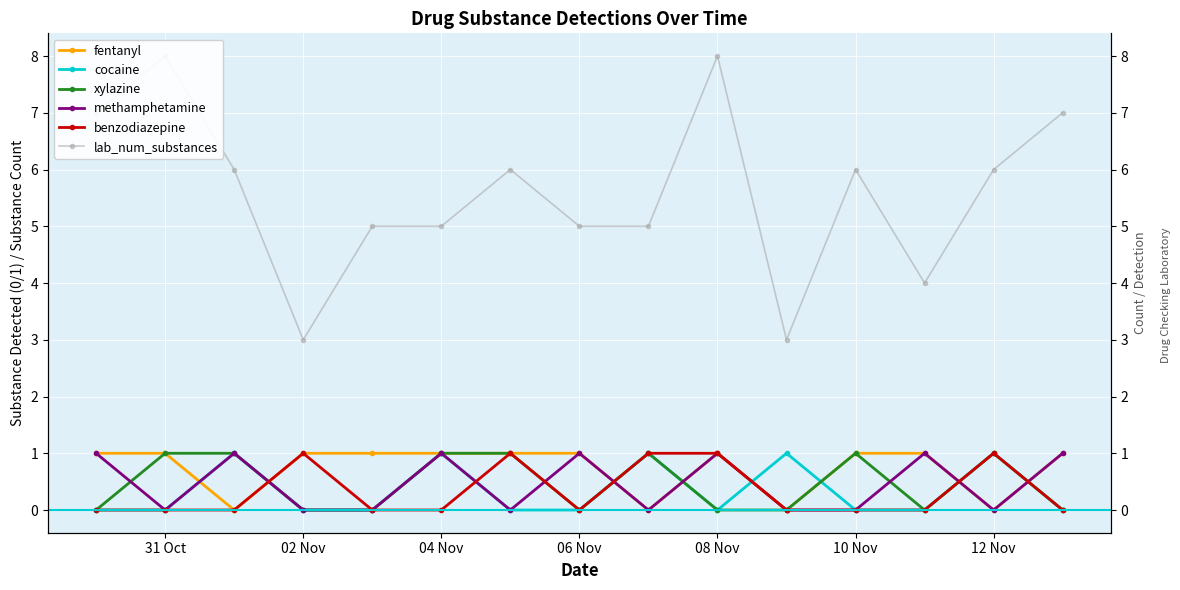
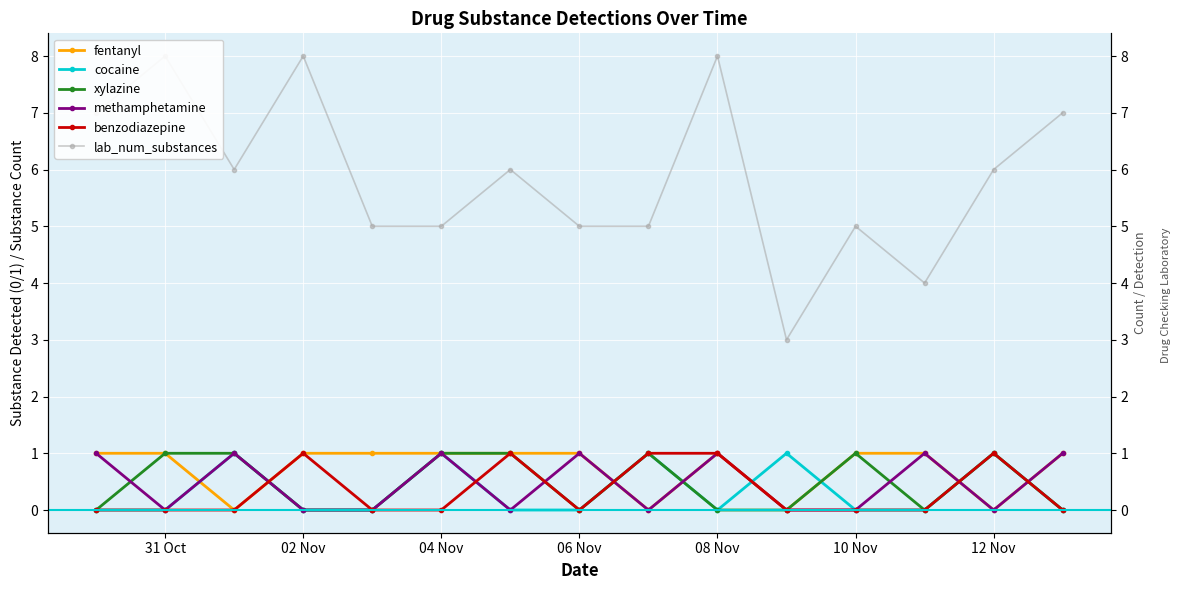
lab_num_substances, 02 Nov: 3 -> 8
lab_num_substances, 10 Nov: 6 -> 5
